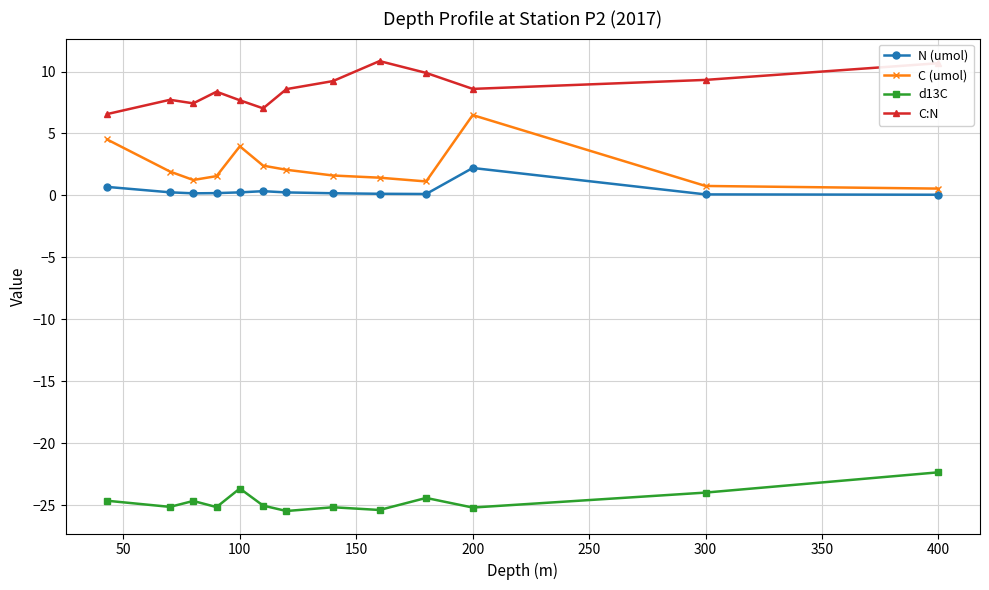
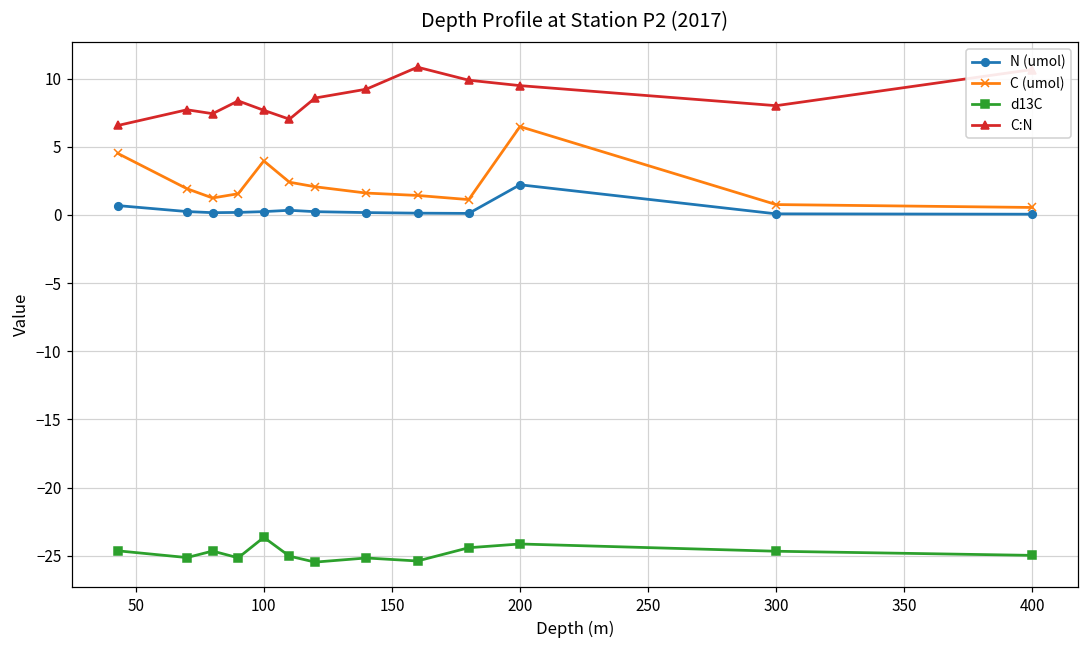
d13C, 200: -25.2 -> -24.1
C:N, 200: 8.6 -> 9.5
d13C, 300: -24.0 -> -24.7
C:N, 300: 9.3 -> 8.0
d13C, 400: -22.3 -> -25.0
